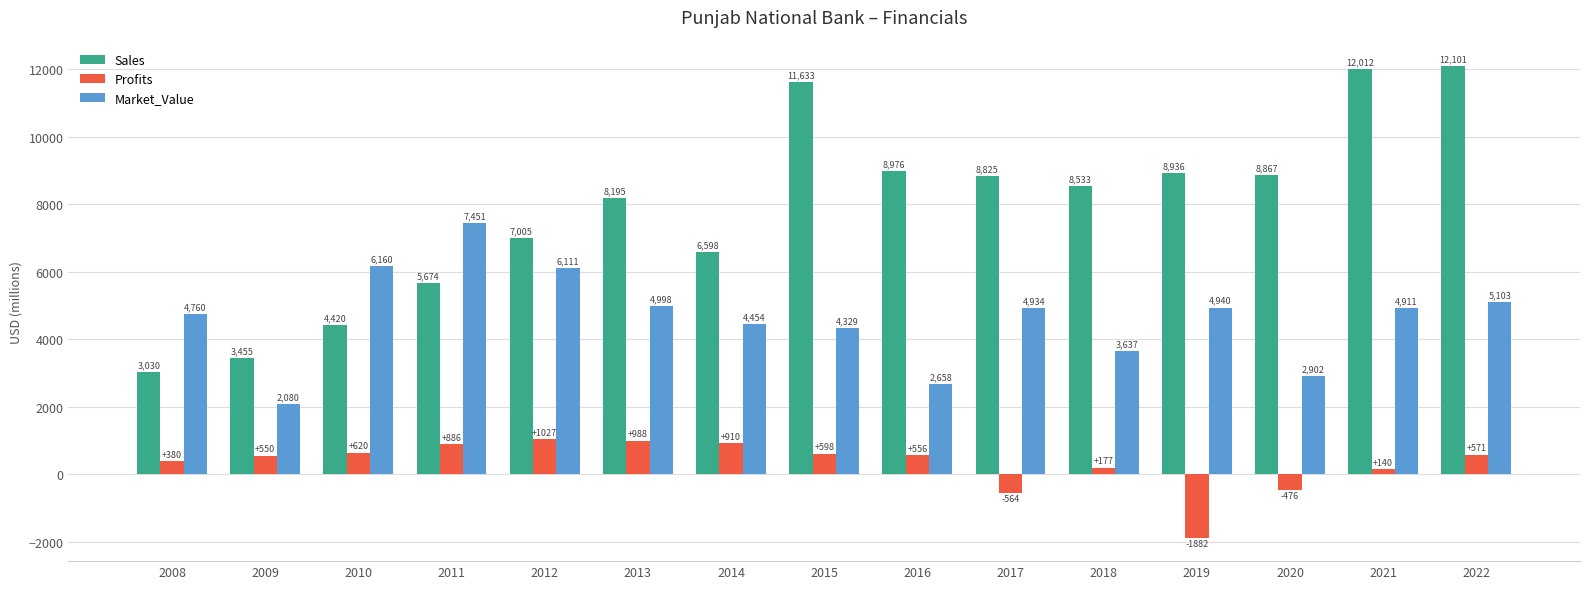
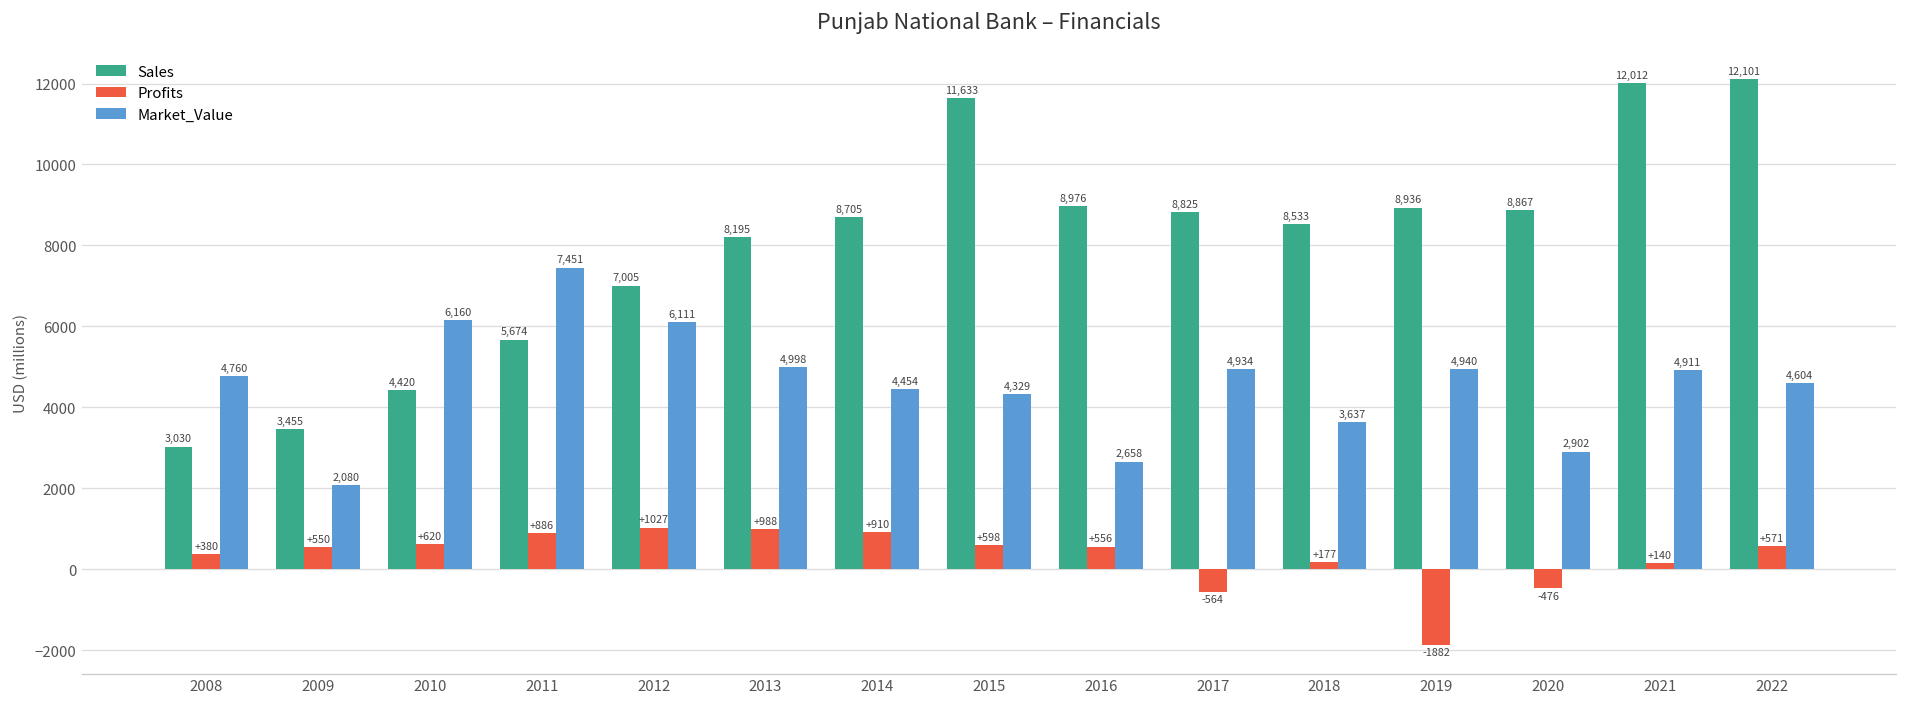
Sales, 2014: 6,598 -> 8,705
Market_Value, 2022: 5,103 -> 4,604
